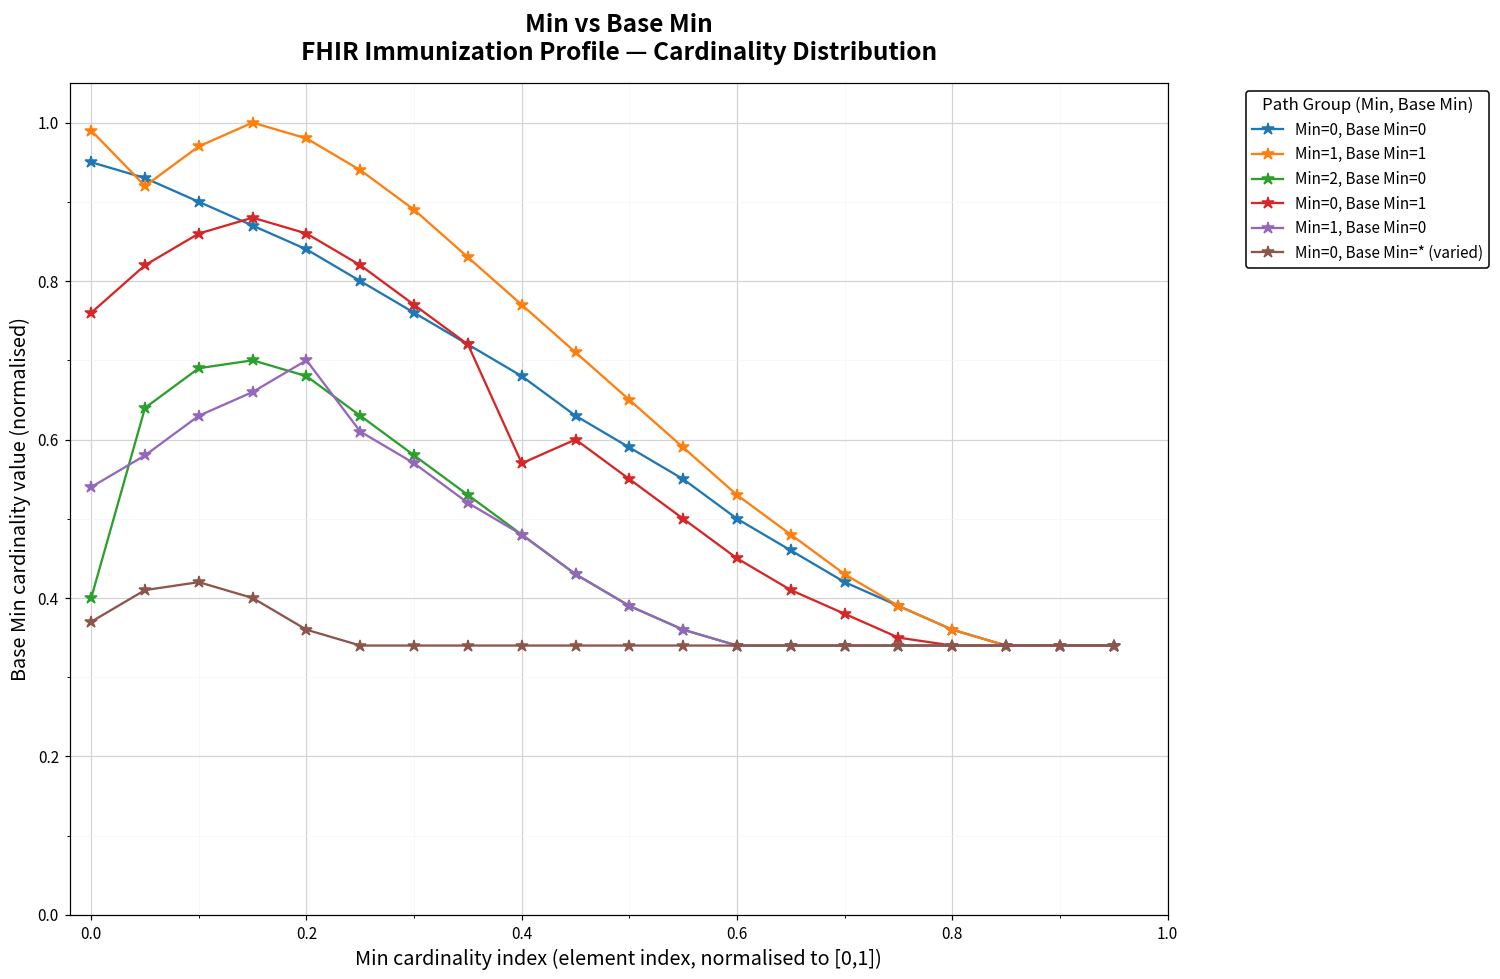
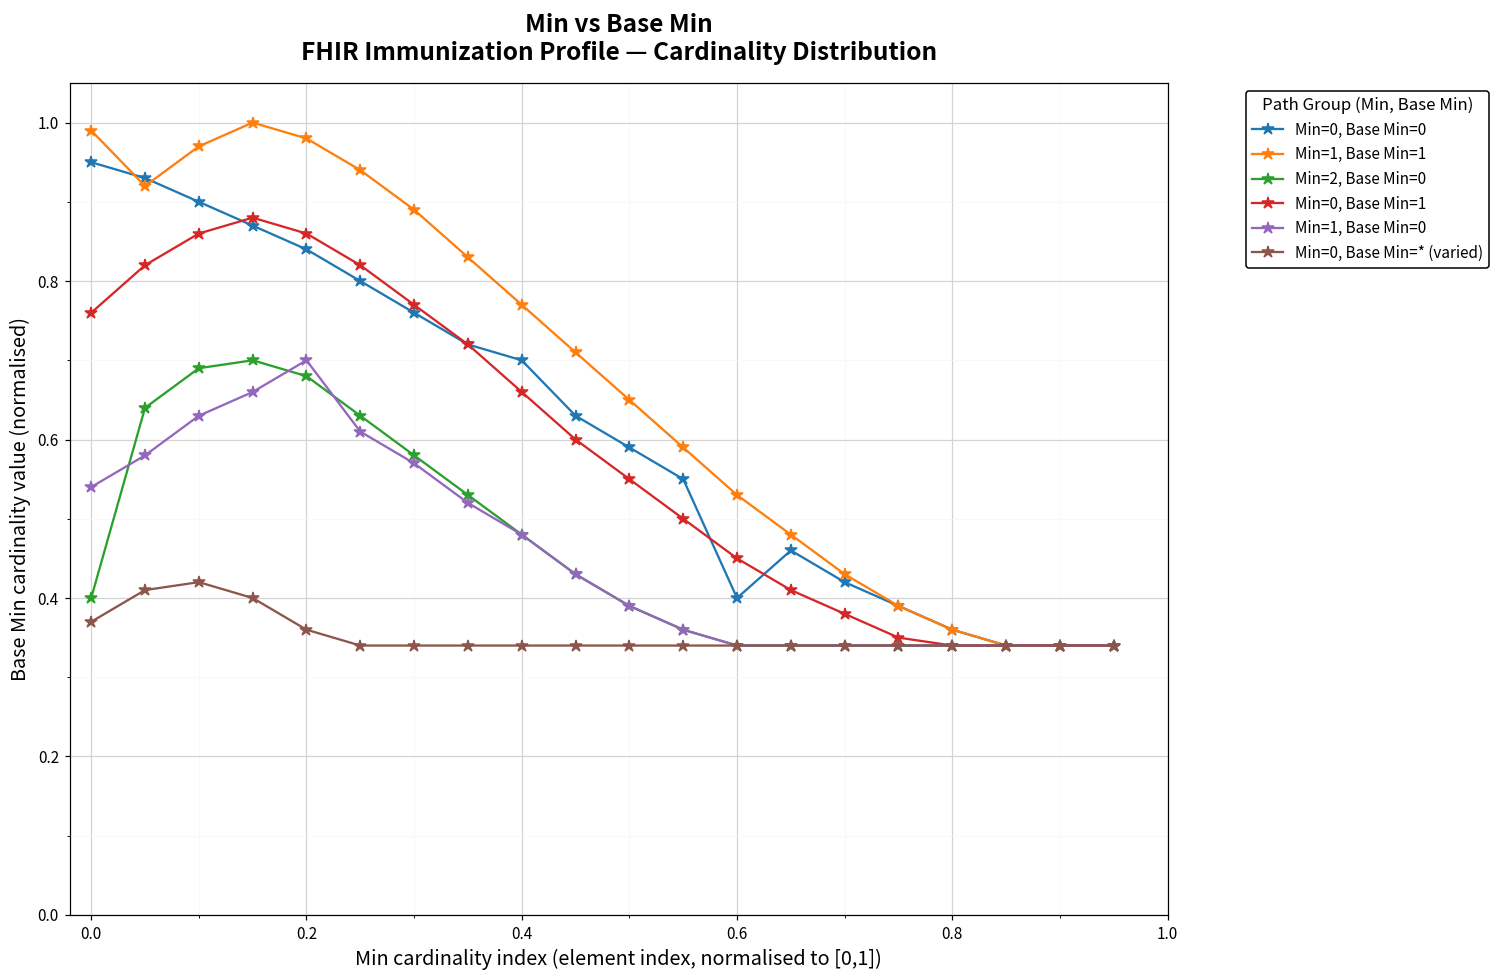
Min=0, Base Min=0, 0.4: 0.68 -> 0.70
Min=0, Base Min=1, 0.4: 0.57 -> 0.66
Min=0, Base Min=0, 0.6: 0.5 -> 0.4
